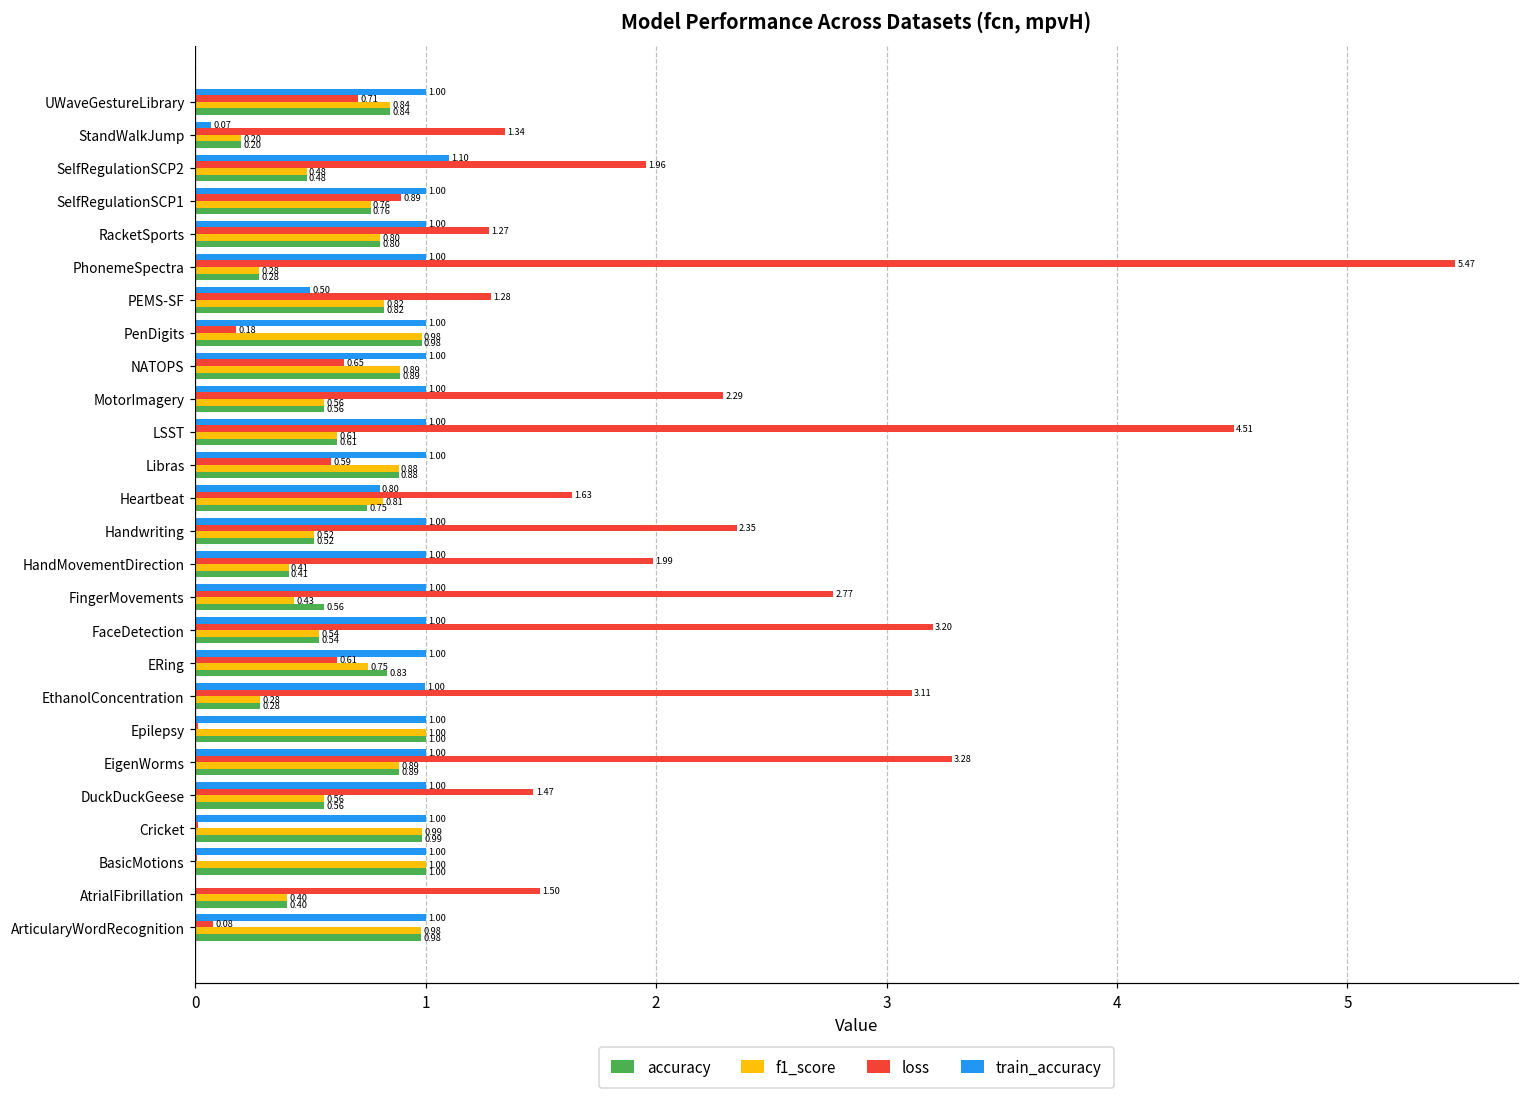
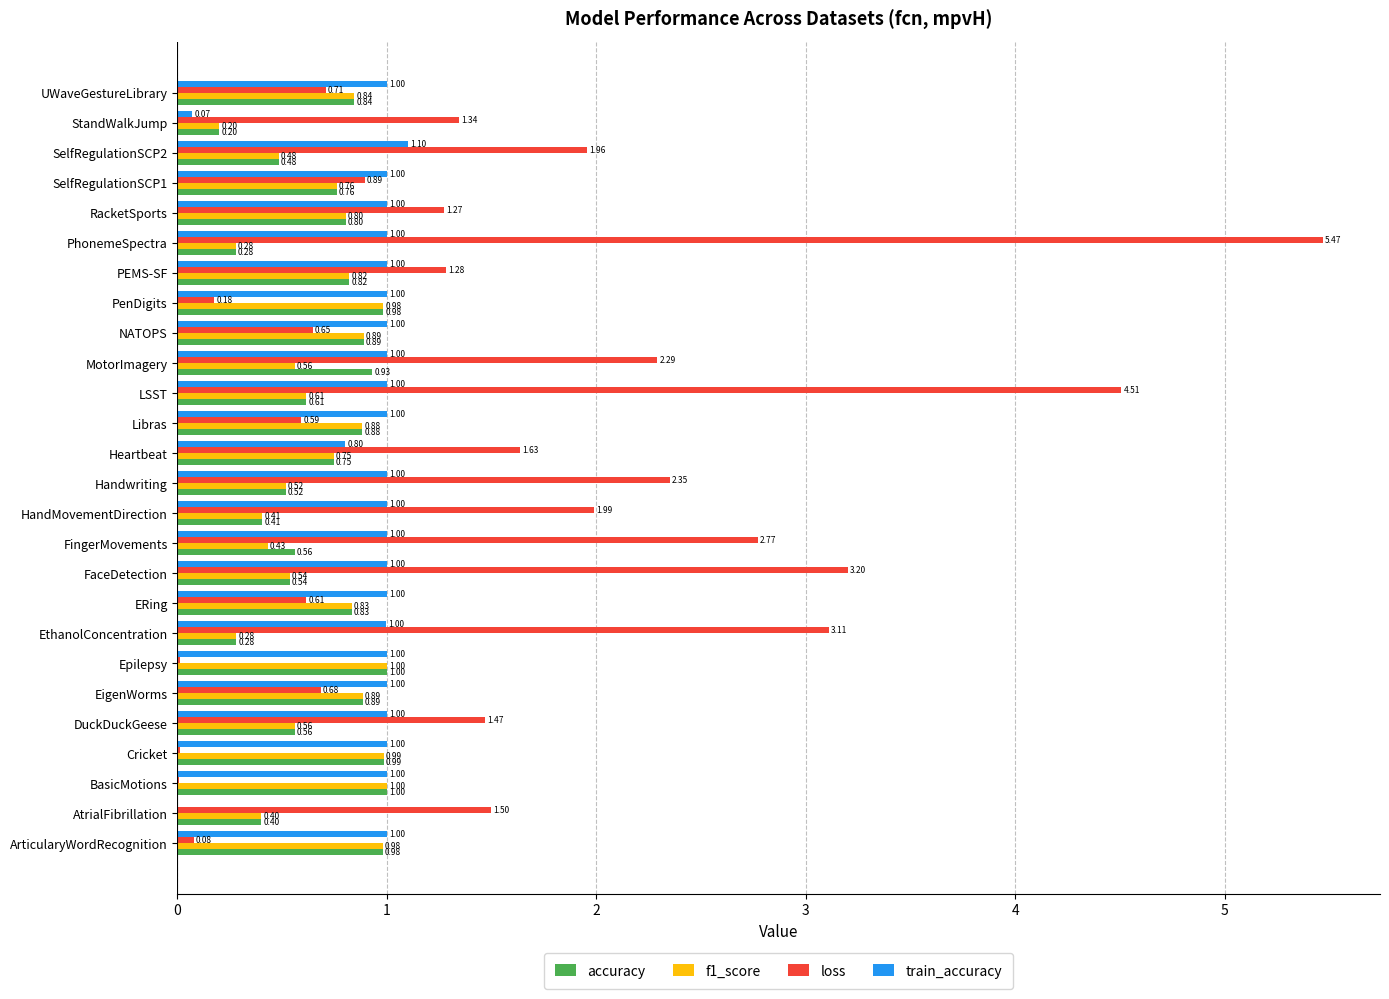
train_accuracy, PEMS-SF: 0.50 -> 1.00
accuracy, MotorImagery: 0.56 -> 0.93
f1_score, Heartbeat: 0.81 -> 0.75
f1_score, ERing: 0.75 -> 0.83
loss, EigenWorms: 3.28 -> 0.68
